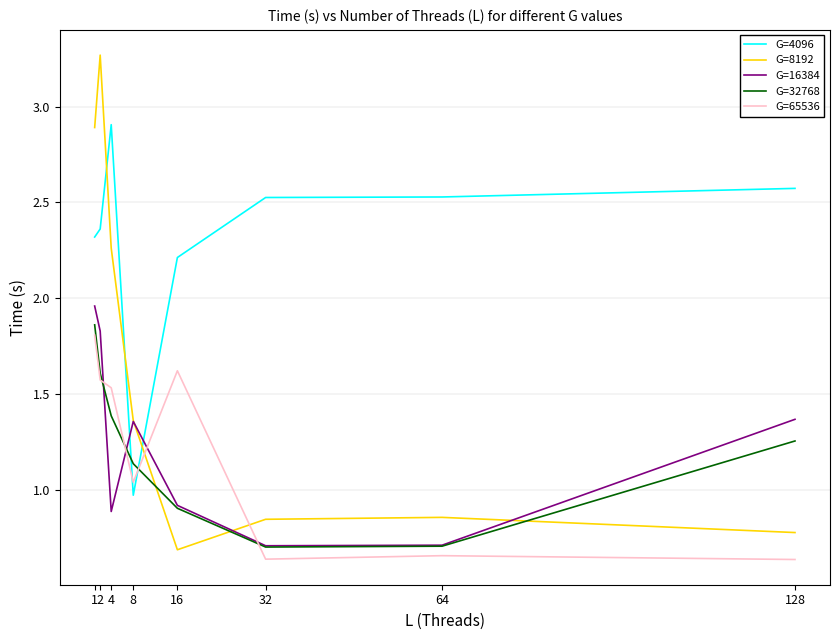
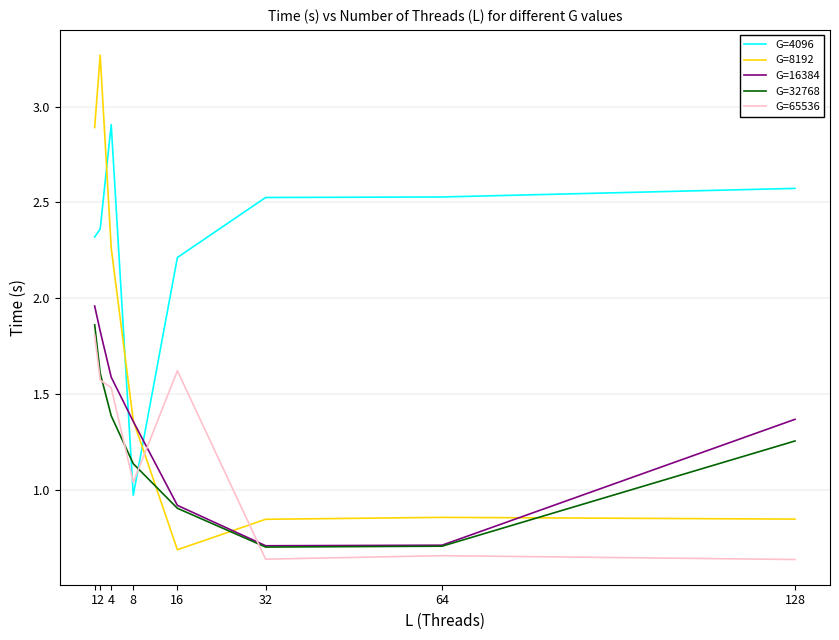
G=16384, 4: 0.89 -> 1.59
G=8192, 128: 0.78 -> 0.85
